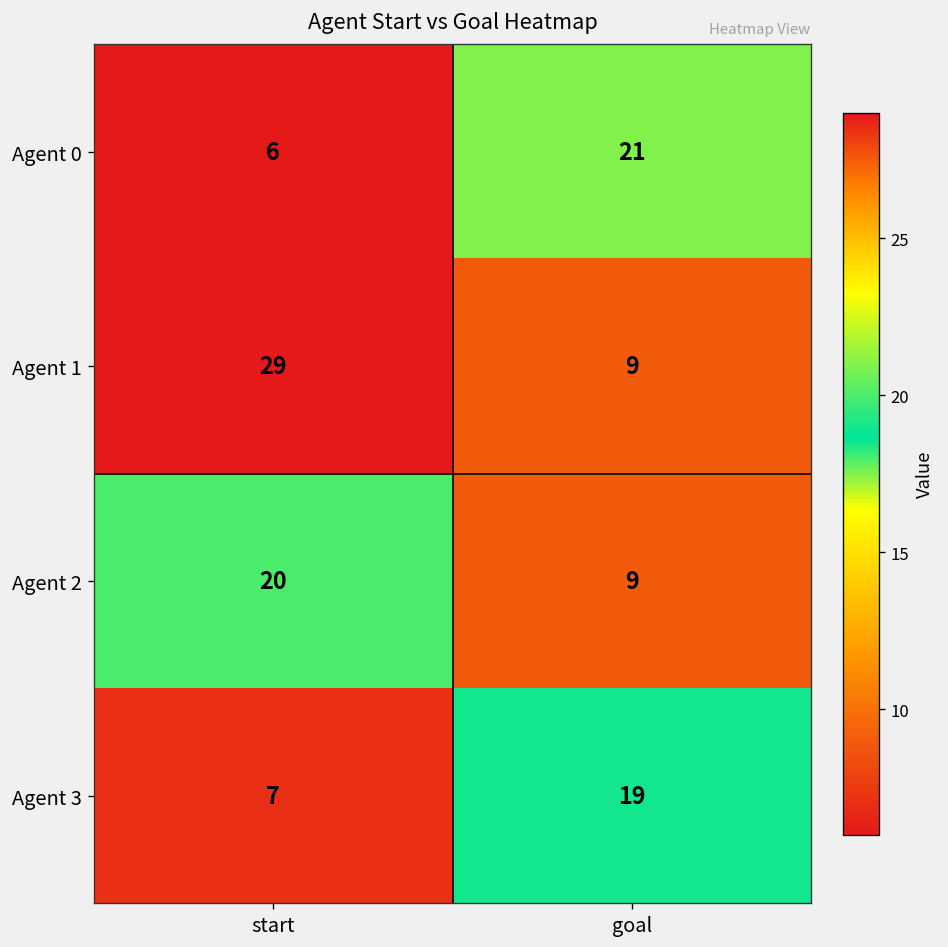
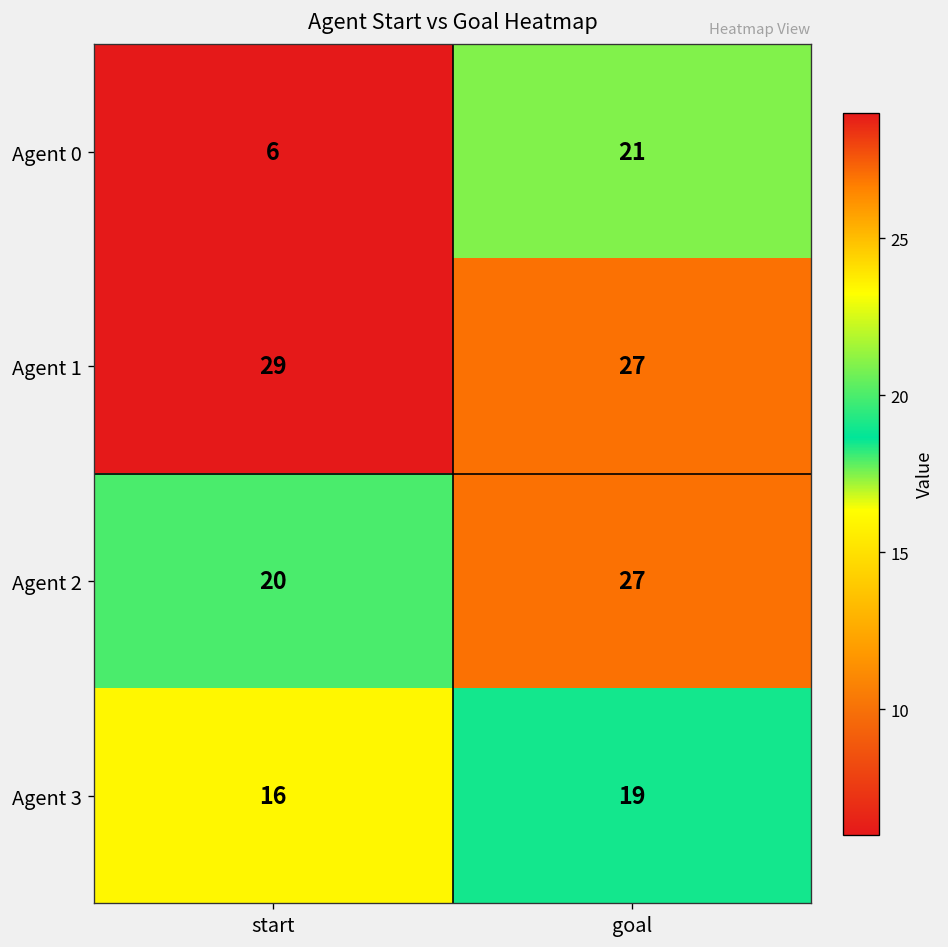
Agent 1, goal: 9 -> 27
Agent 2, goal: 9 -> 27
Agent 3, start: 7 -> 16
